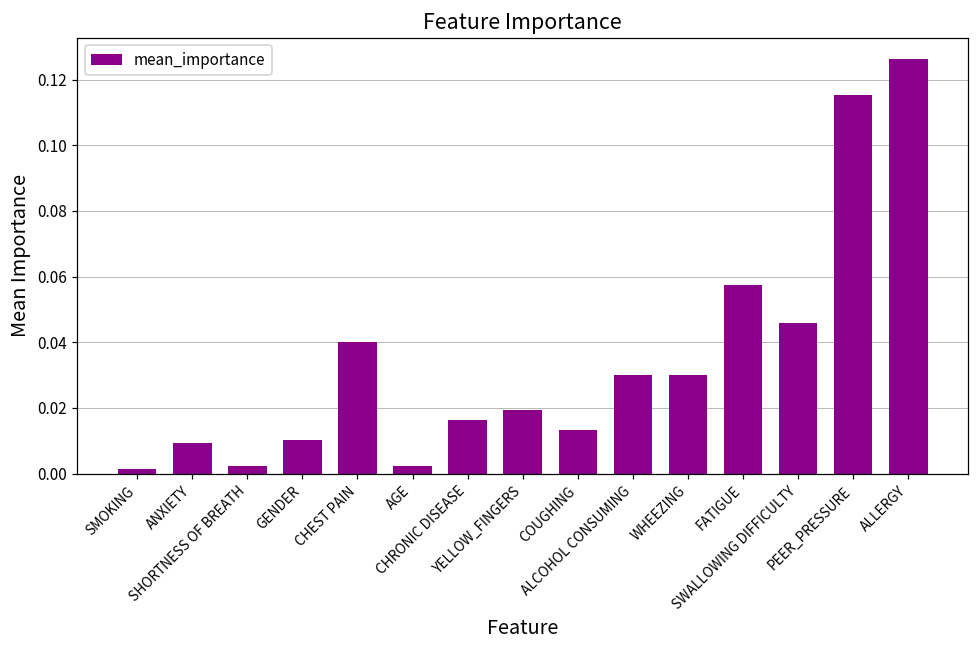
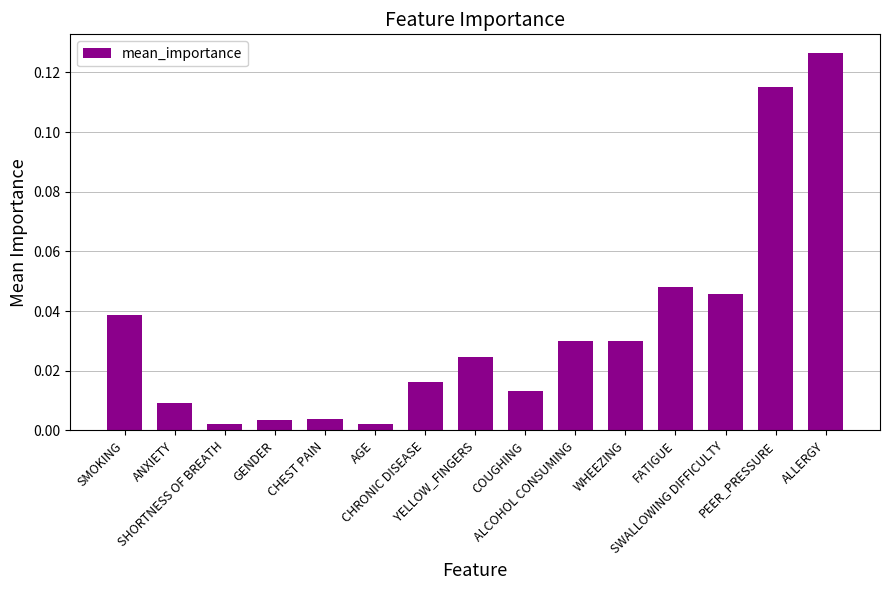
SMOKING: 0.001 -> 0.039
GENDER: 0.010 -> 0.003
CHEST PAIN: 0.040 -> 0.004
YELLOW_FINGERS: 0.020 -> 0.025
FATIGUE: 0.057 -> 0.048
